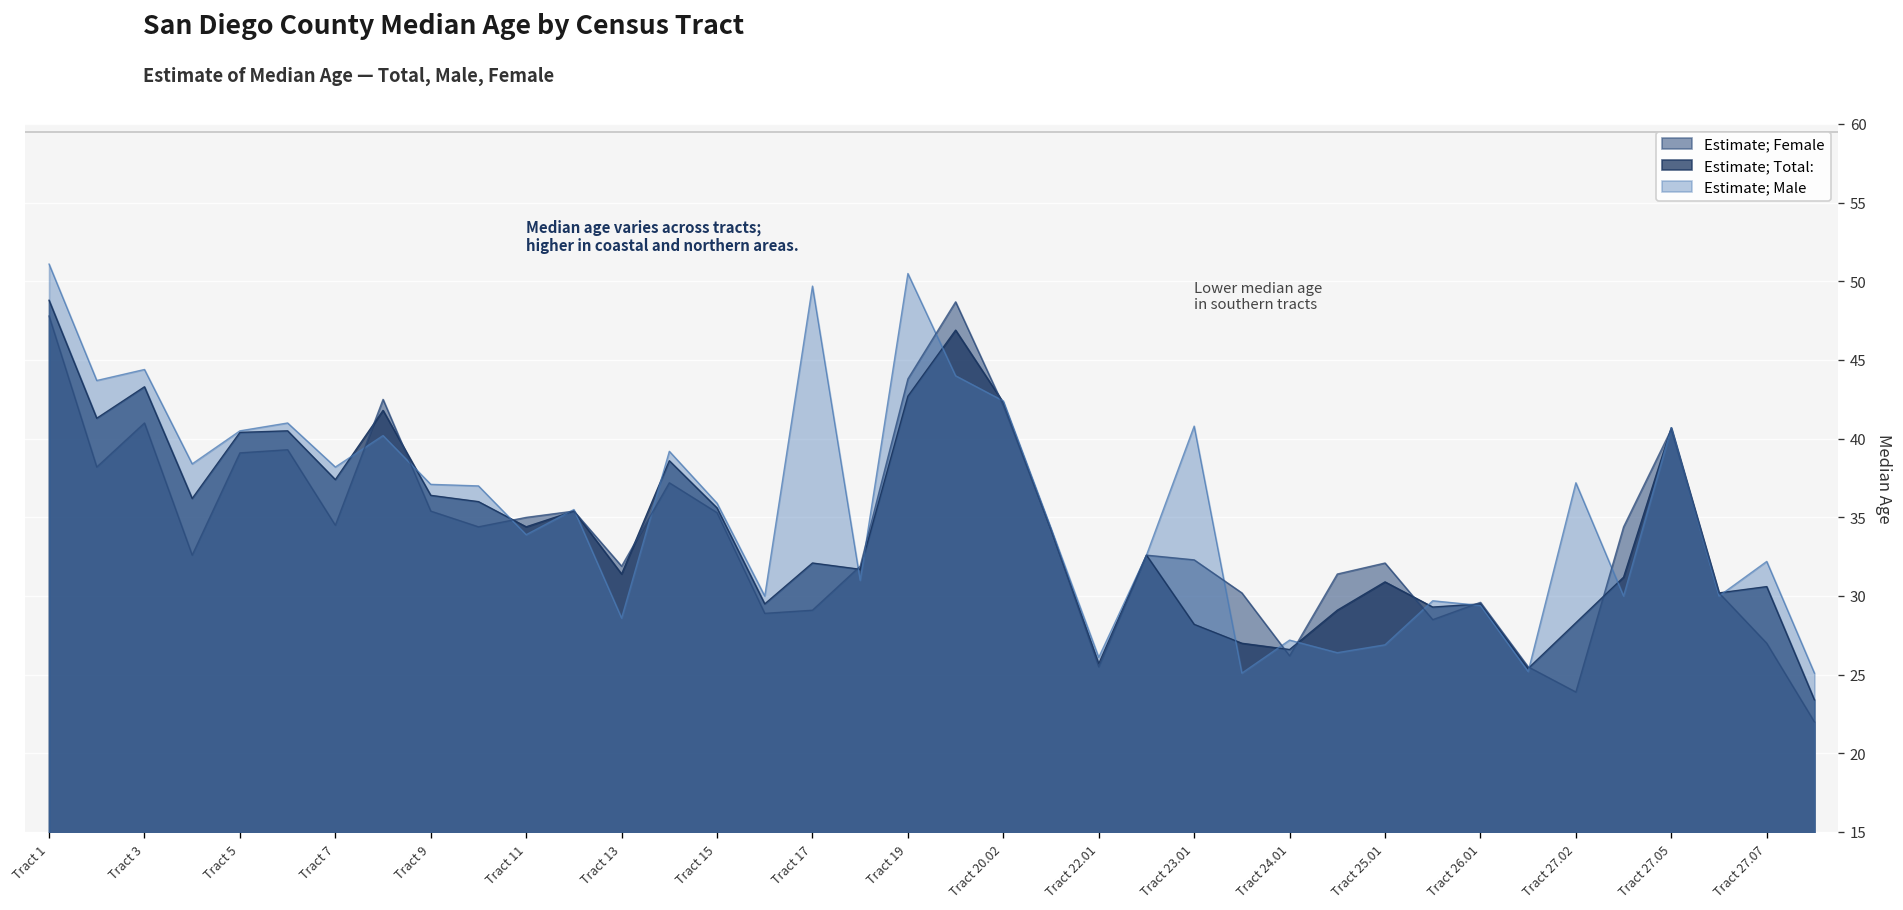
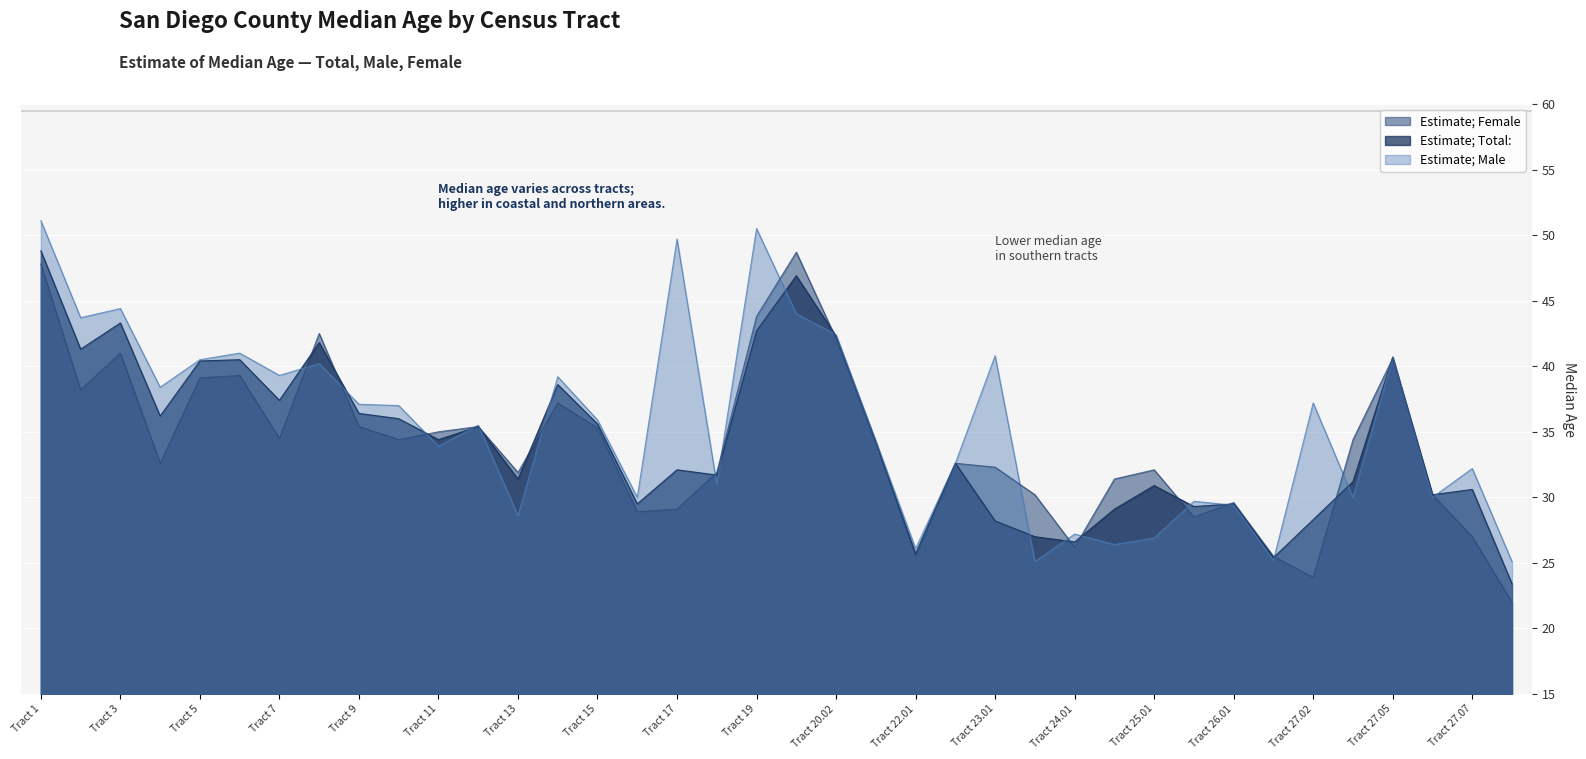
Estimate; Male, Tract 7: 38.2 -> 39.3
